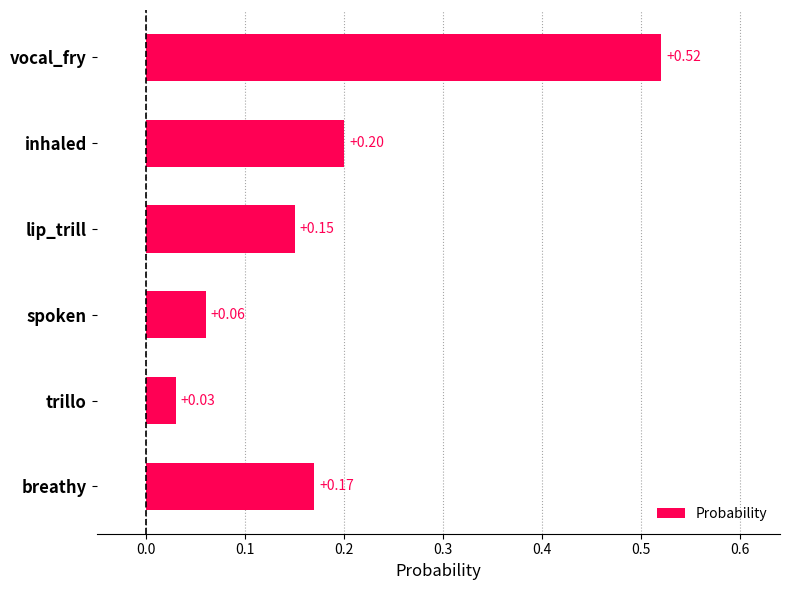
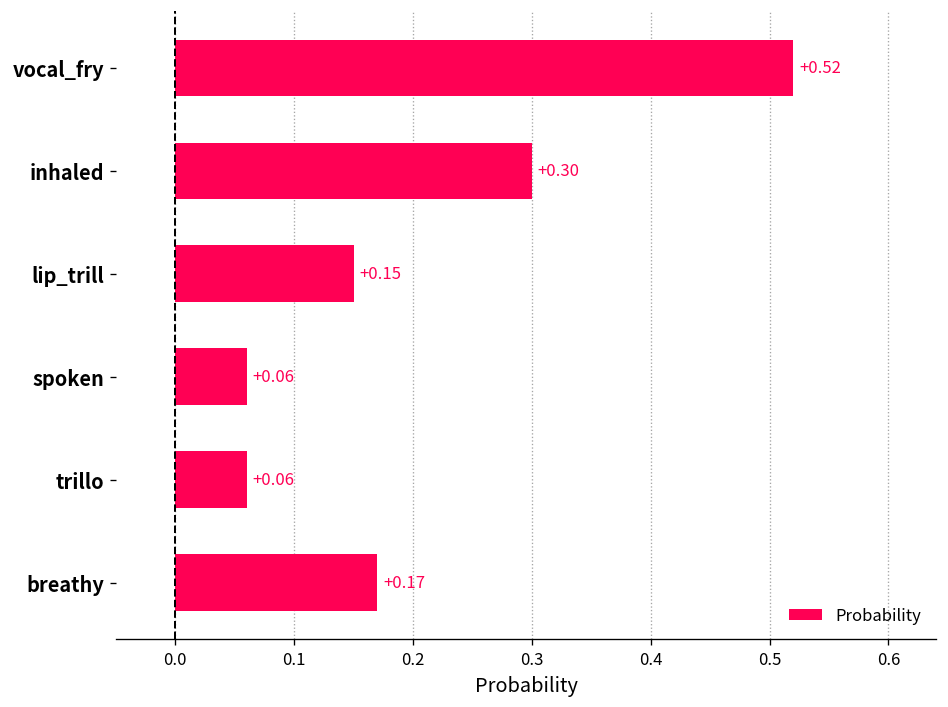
inhaled: +0.20 -> +0.30
trillo: +0.03 -> +0.06
